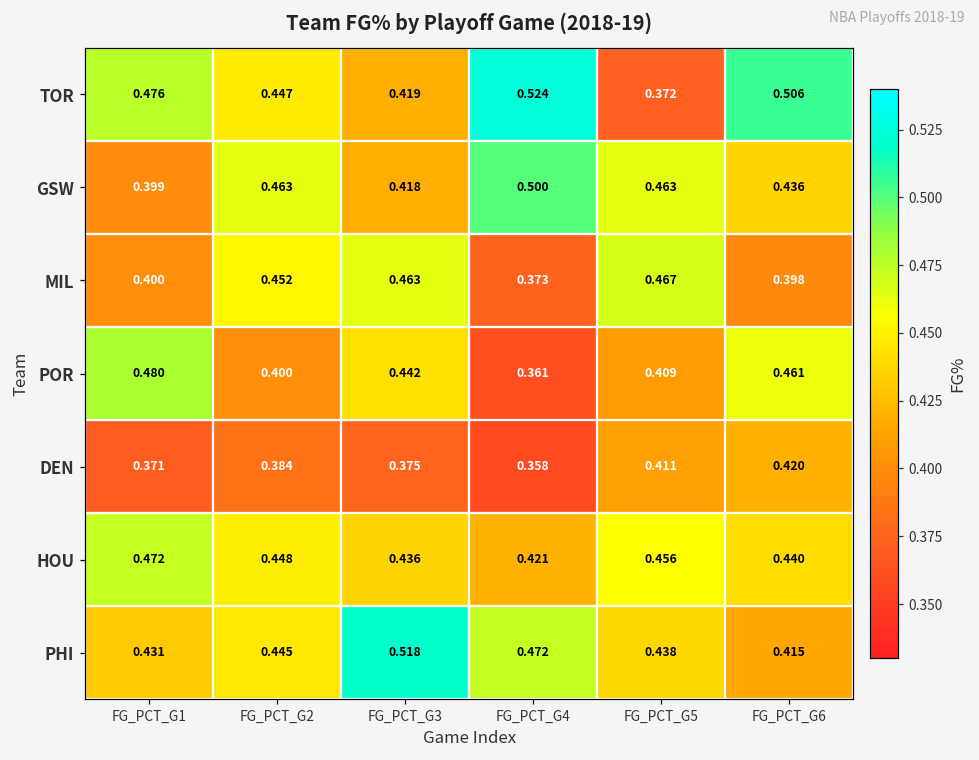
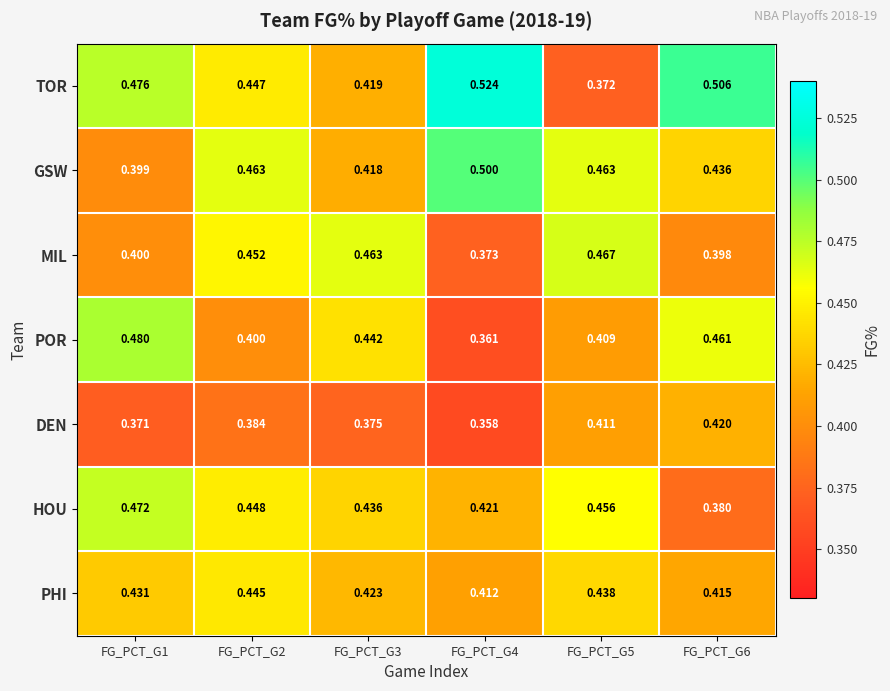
HOU, FG_PCT_G6: 0.440 -> 0.380
PHI, FG_PCT_G3: 0.518 -> 0.423
PHI, FG_PCT_G4: 0.472 -> 0.412
